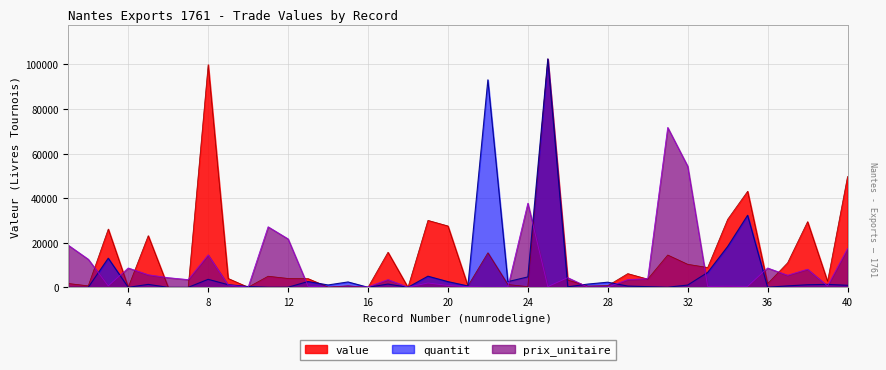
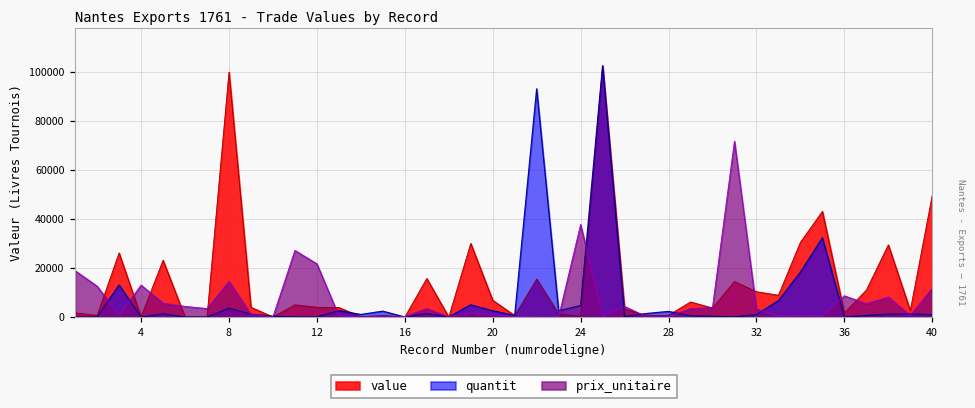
prix_unitaire, 4: 9000 -> 13000
value, 20: 28000 -> 7000
prix_unitaire, 32: 54000 -> 3000
prix_unitaire, 40: 17000 -> 12000
